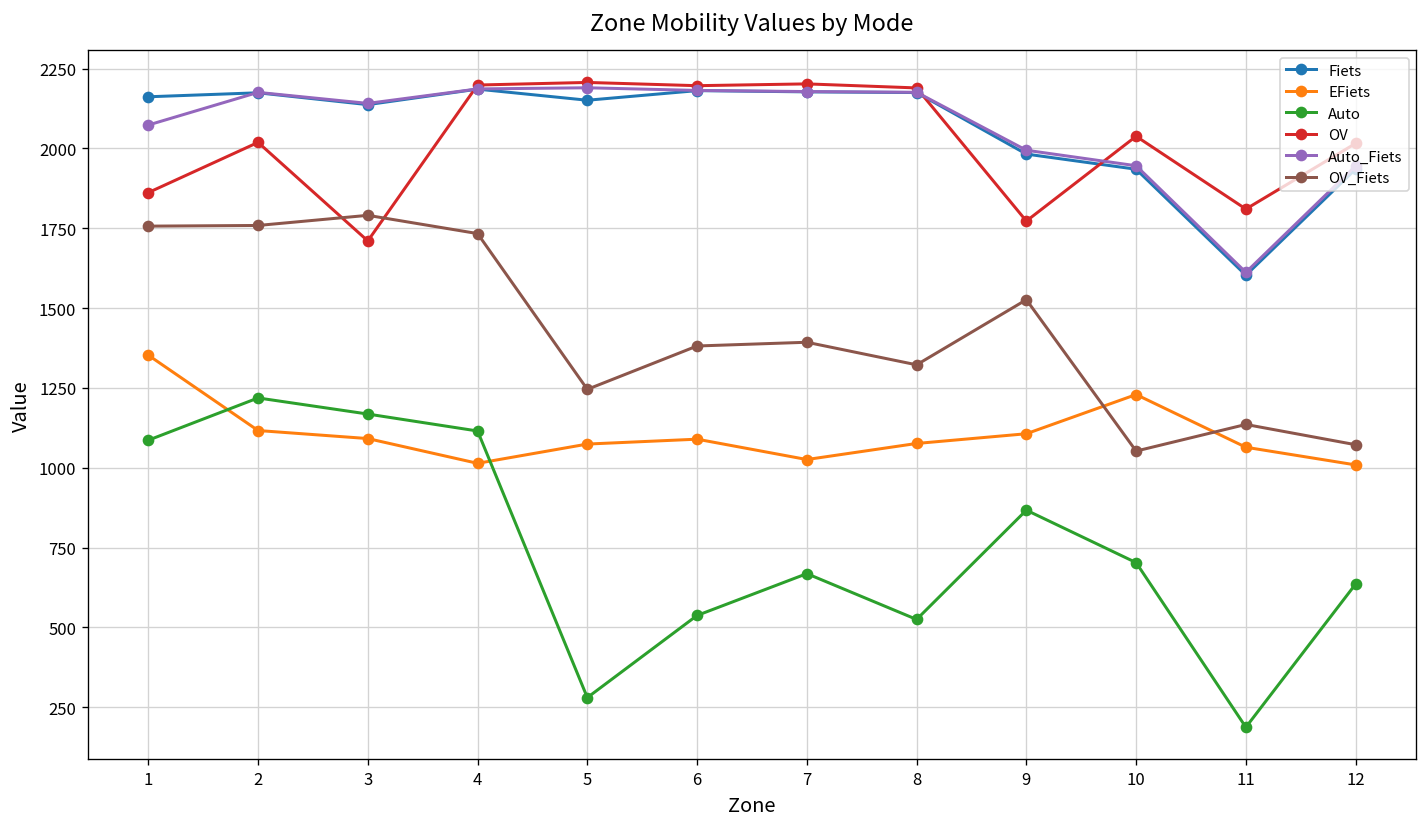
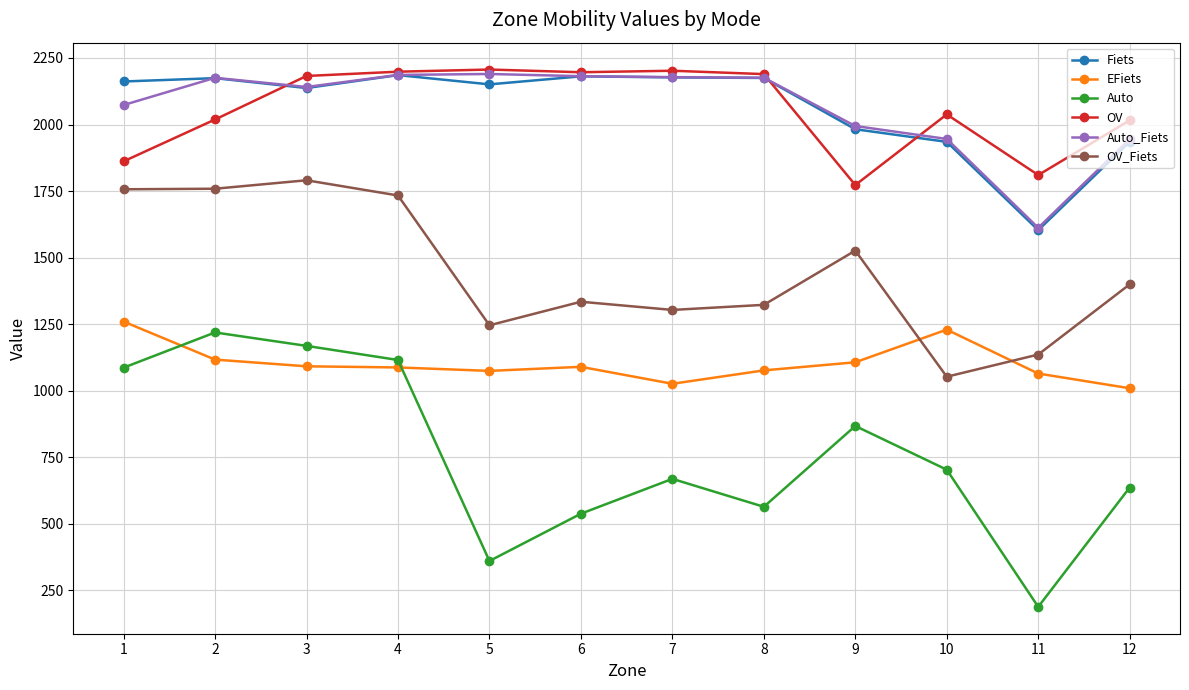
EFiets, 1: 1350 -> 1260
OV, 3: 1710 -> 2180
EFiets, 4: 1010 -> 1090
Auto, 5: 280 -> 360
OV_Fiets, 6: 1380 -> 1330
OV_Fiets, 7: 1390 -> 1300
Auto, 8: 530 -> 560
OV_Fiets, 12: 1070 -> 1400
